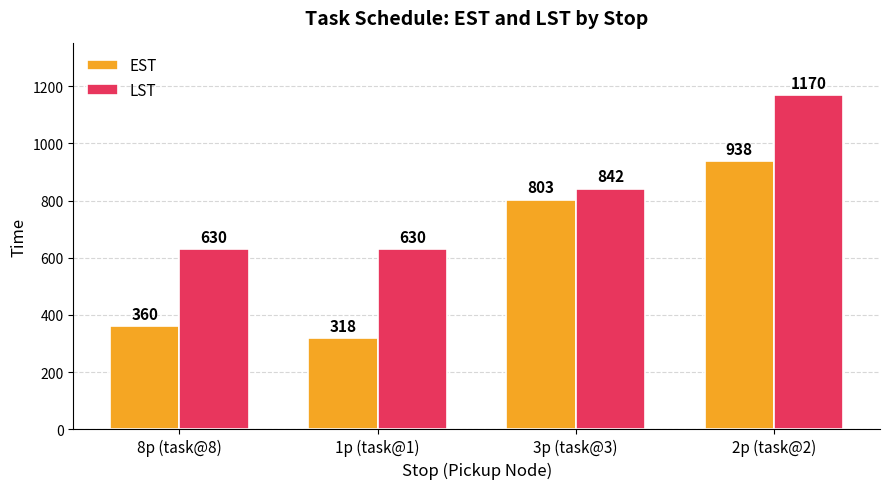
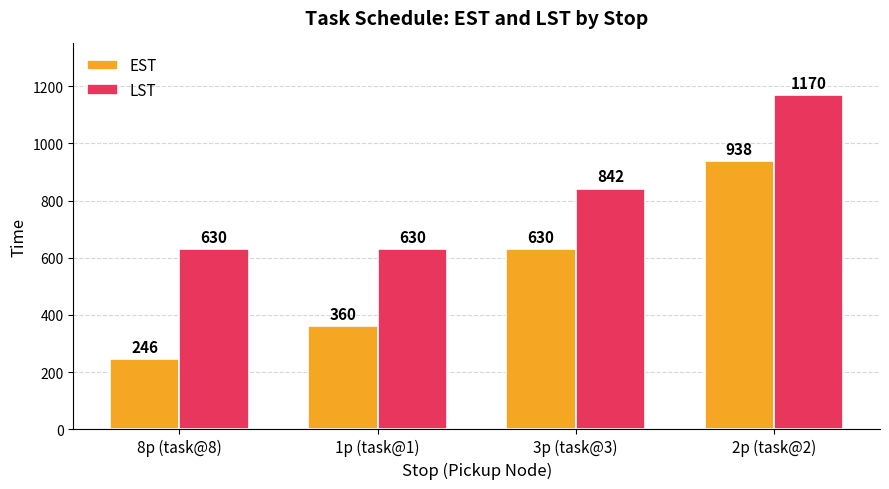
EST, 8p (task@8): 360 -> 246
EST, 1p (task@1): 318 -> 360
EST, 3p (task@3): 803 -> 630
